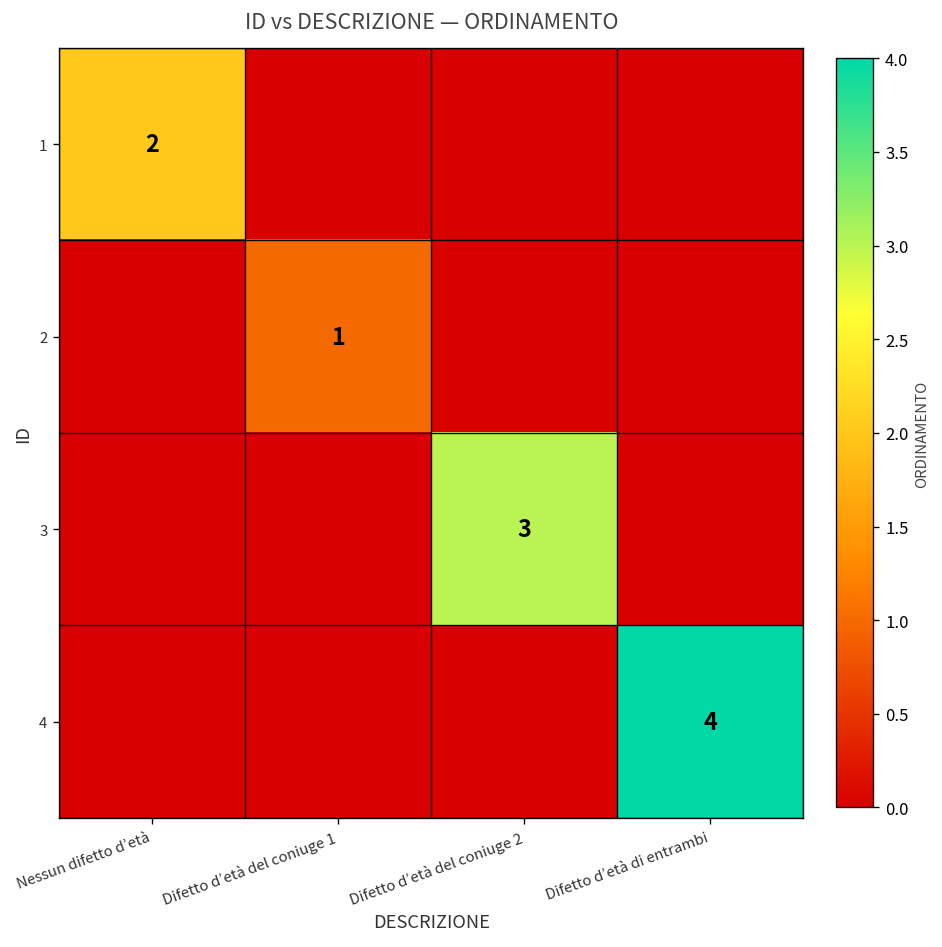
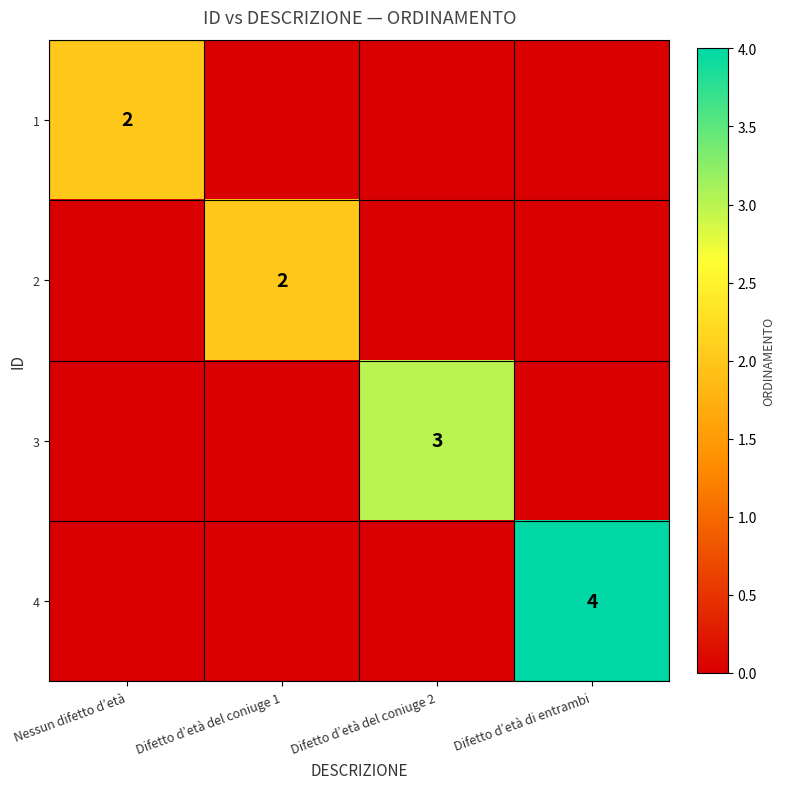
2, Difetto d’età del coniuge 1: 1 -> 2
